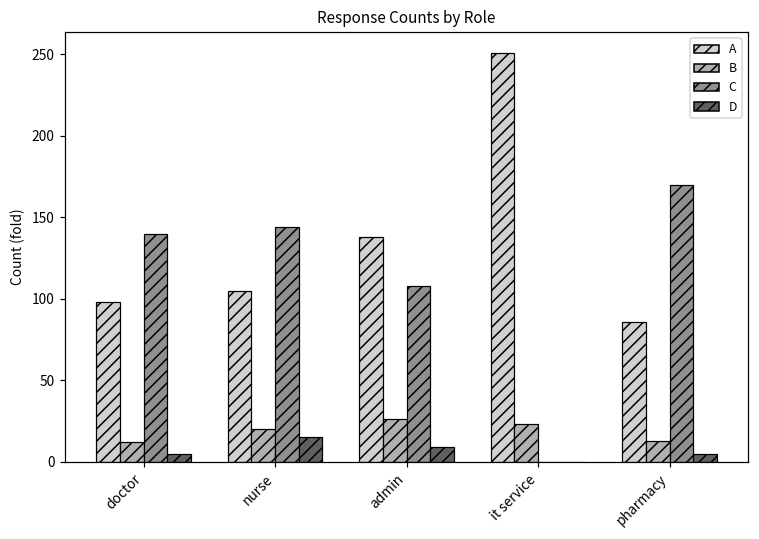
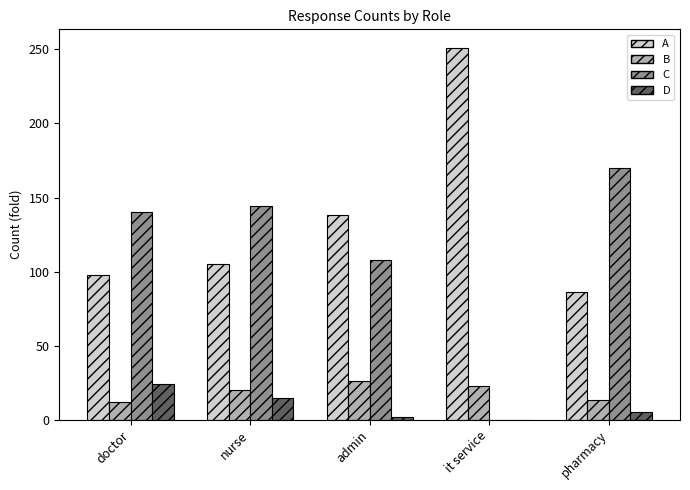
D, doctor: 5 -> 24
D, admin: 9 -> 2
